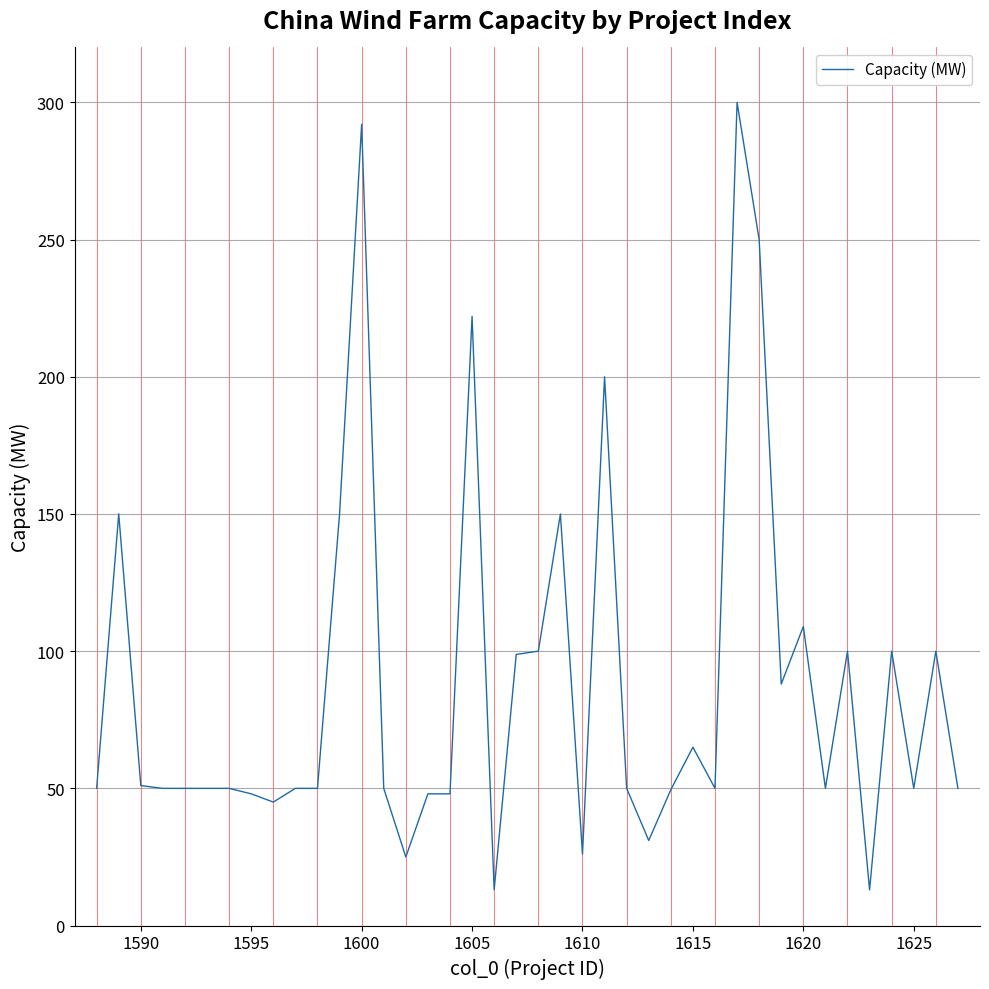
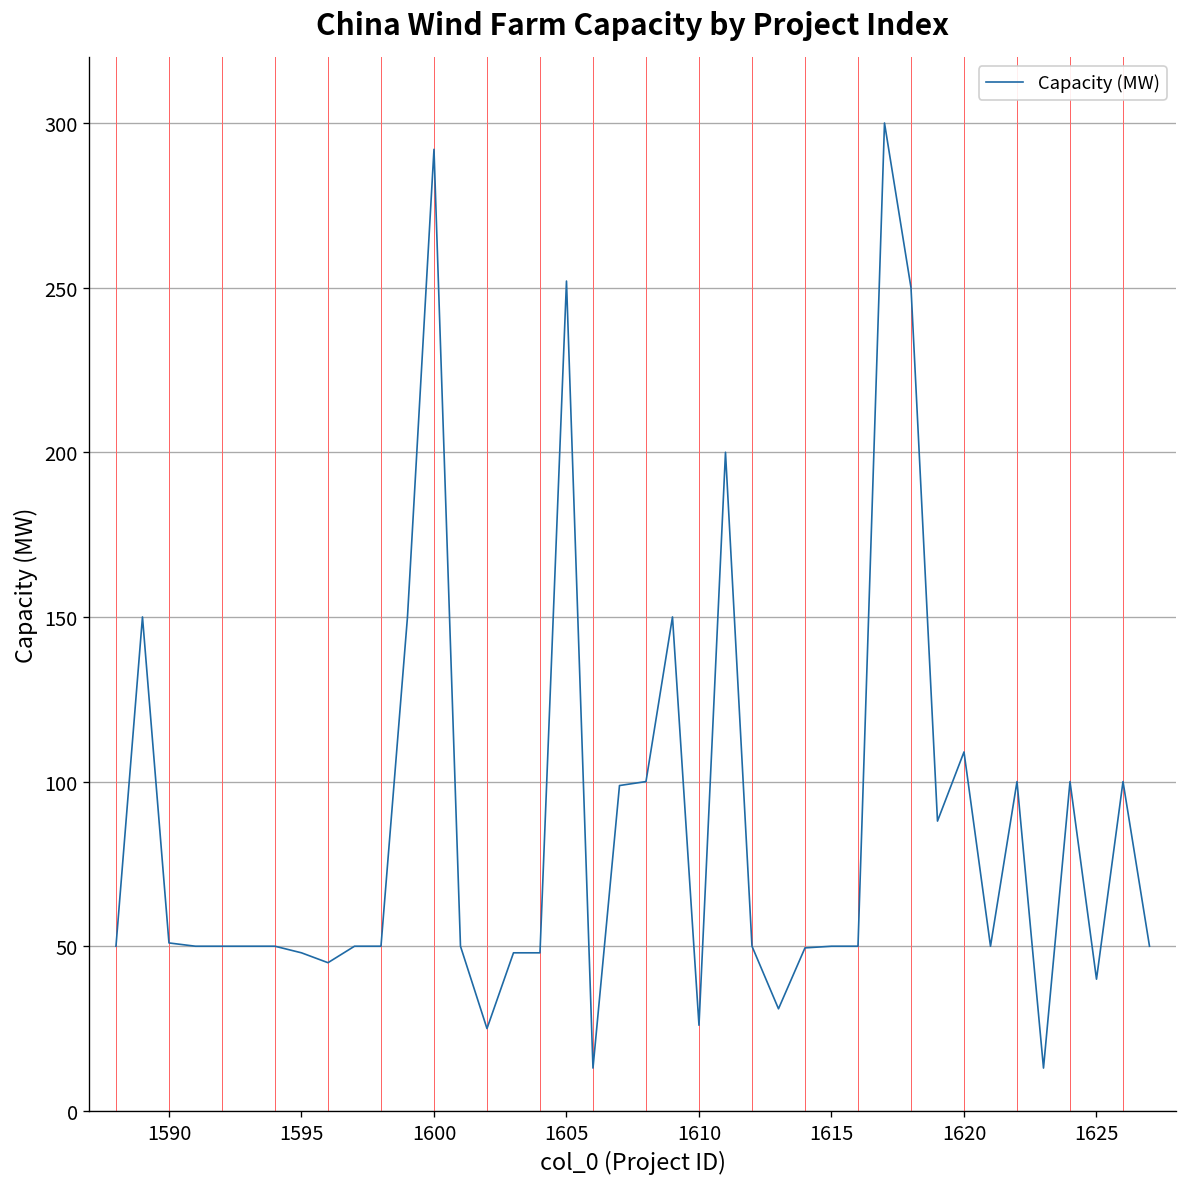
1605: 222 -> 252
1615: 65 -> 50
1625: 50 -> 40
